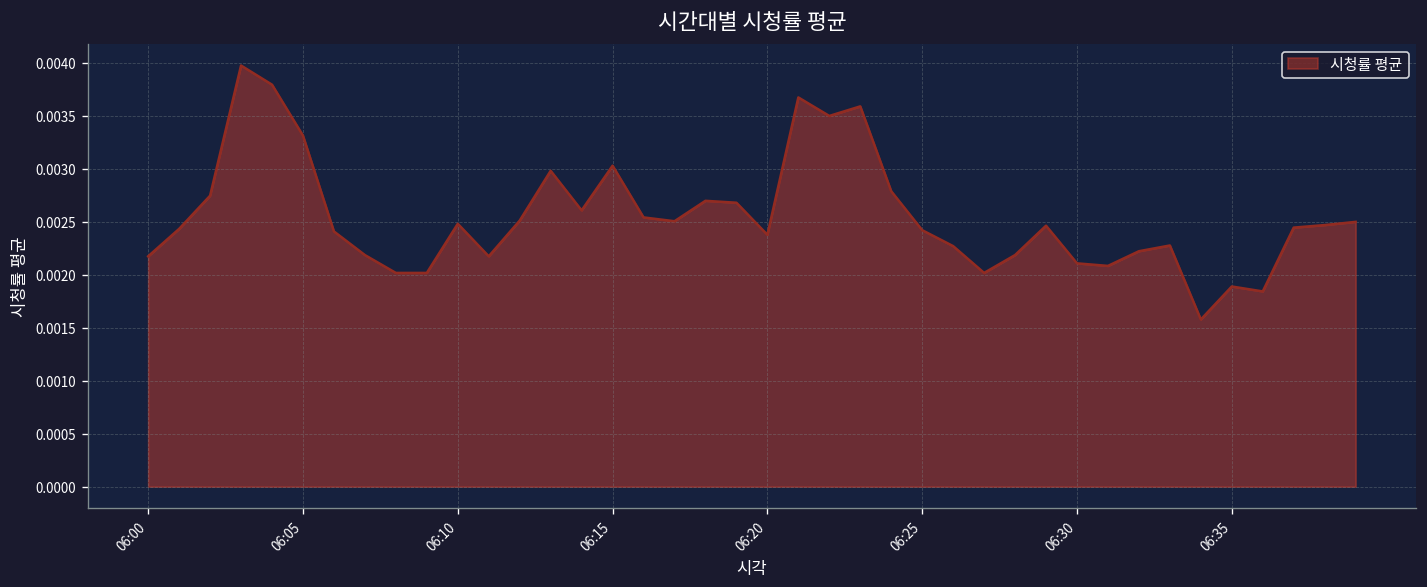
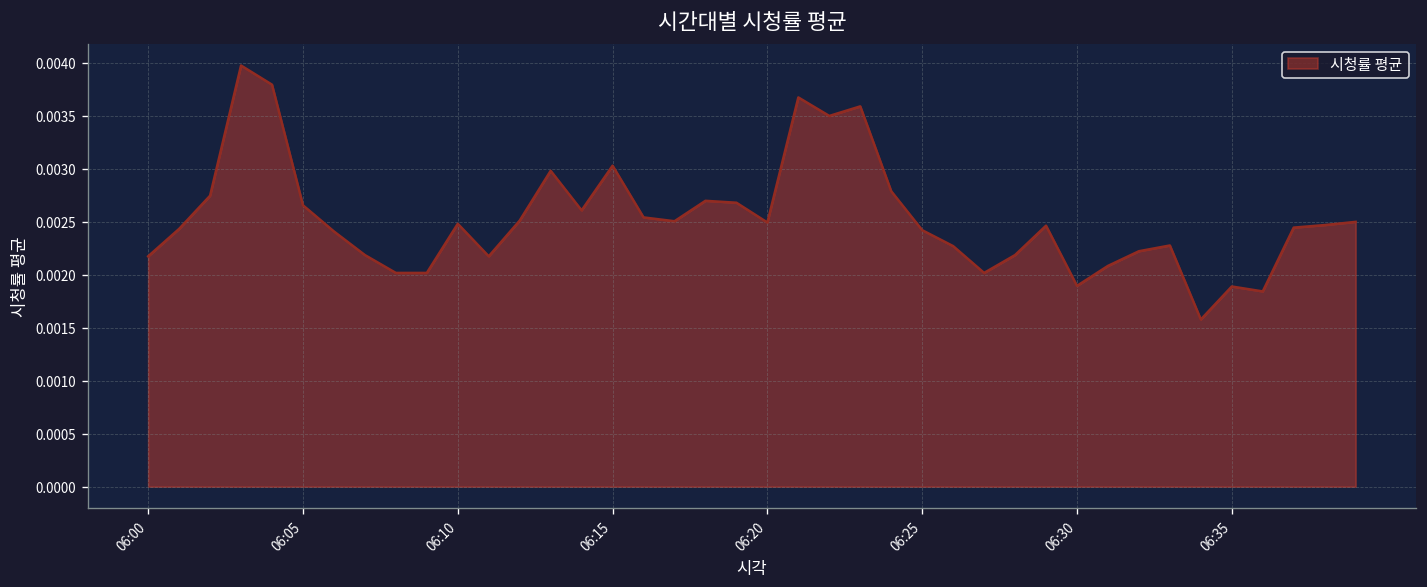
06:05: 0.0033 -> 0.0027
06:20: 0.0024 -> 0.0025
06:30: 0.0021 -> 0.0019
